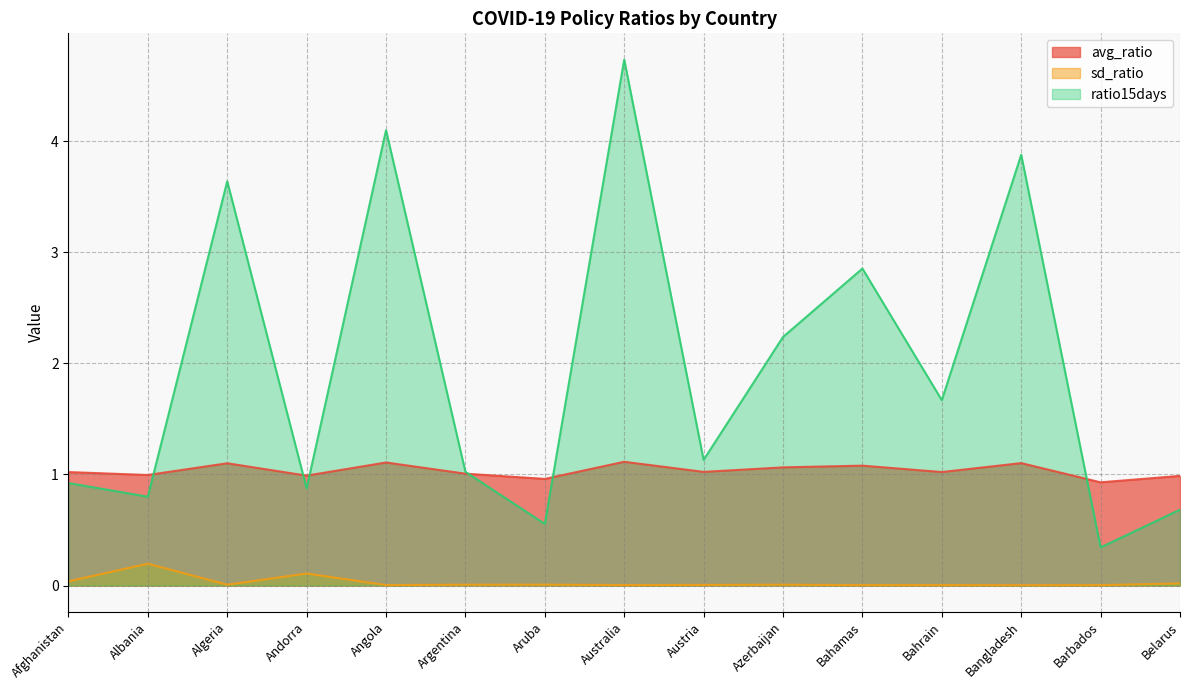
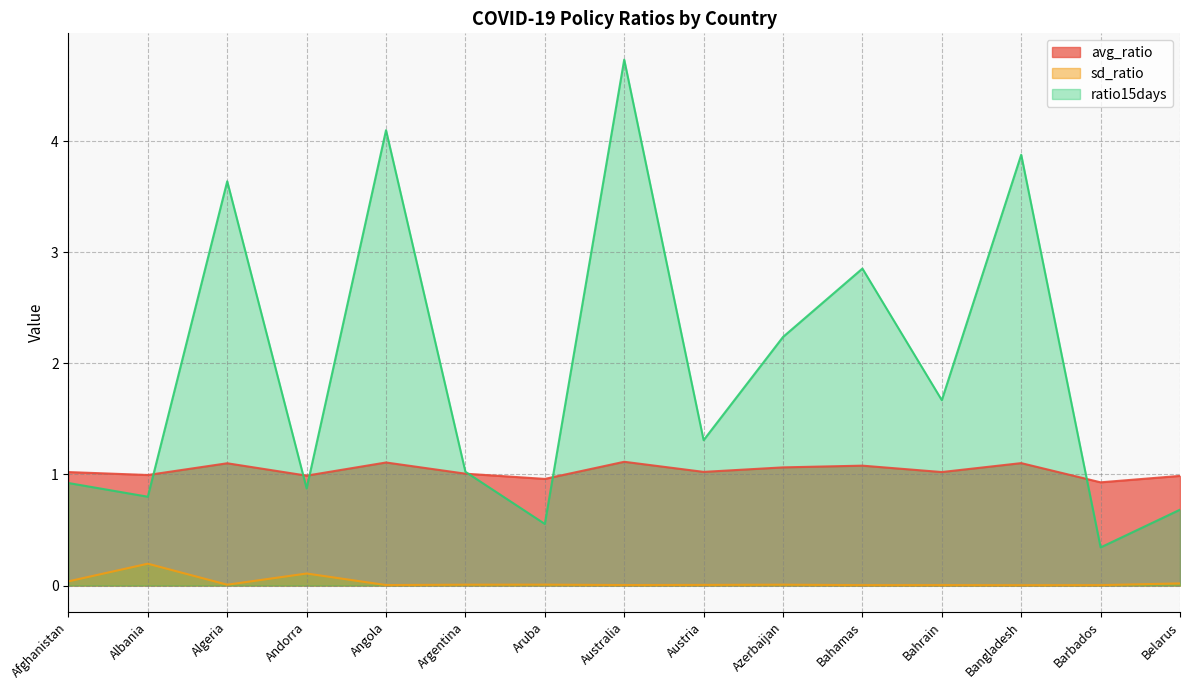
ratio15days, Austria: 1.13 -> 1.31
